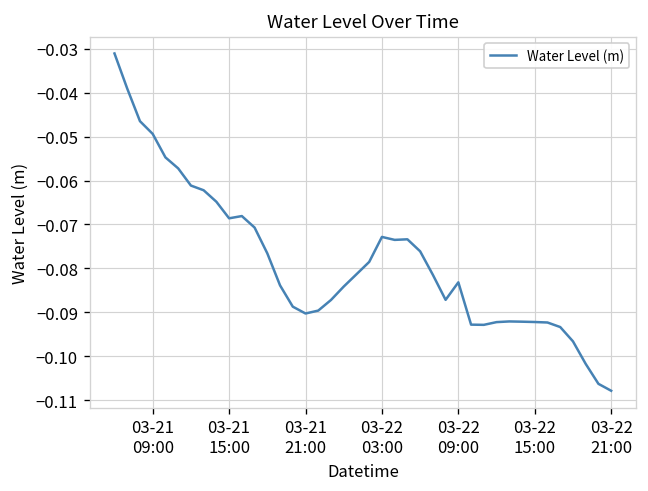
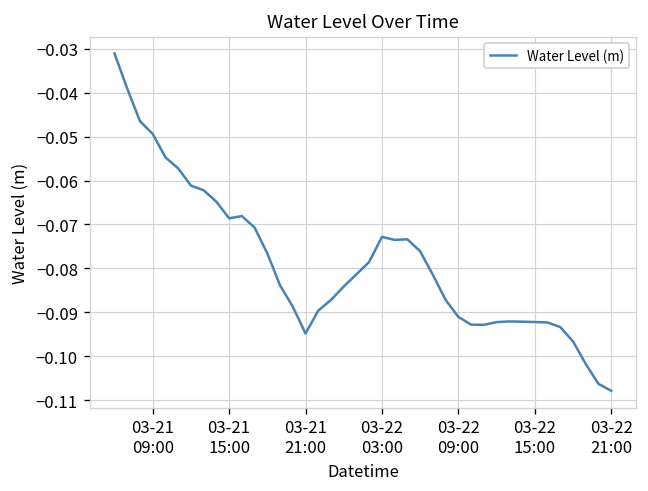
03-21 21:00: -0.090 -> -0.095
03-22 09:00: -0.083 -> -0.091
